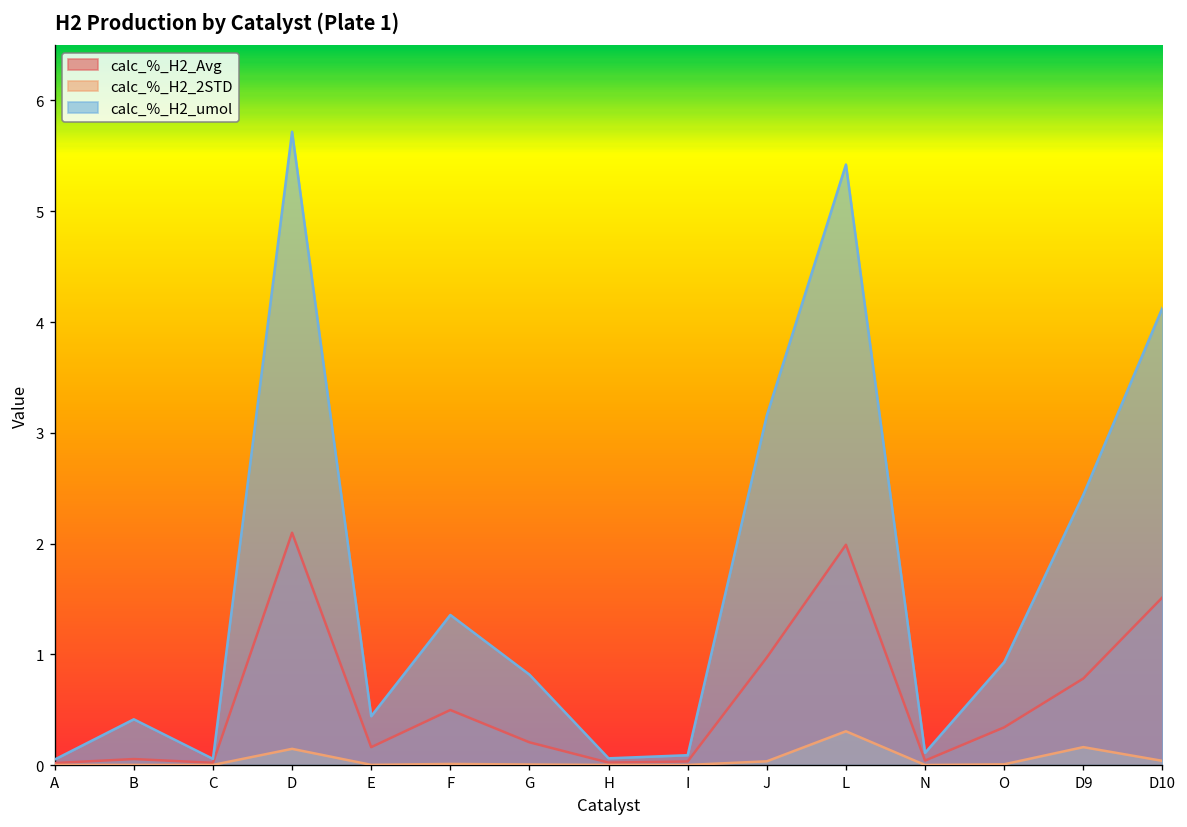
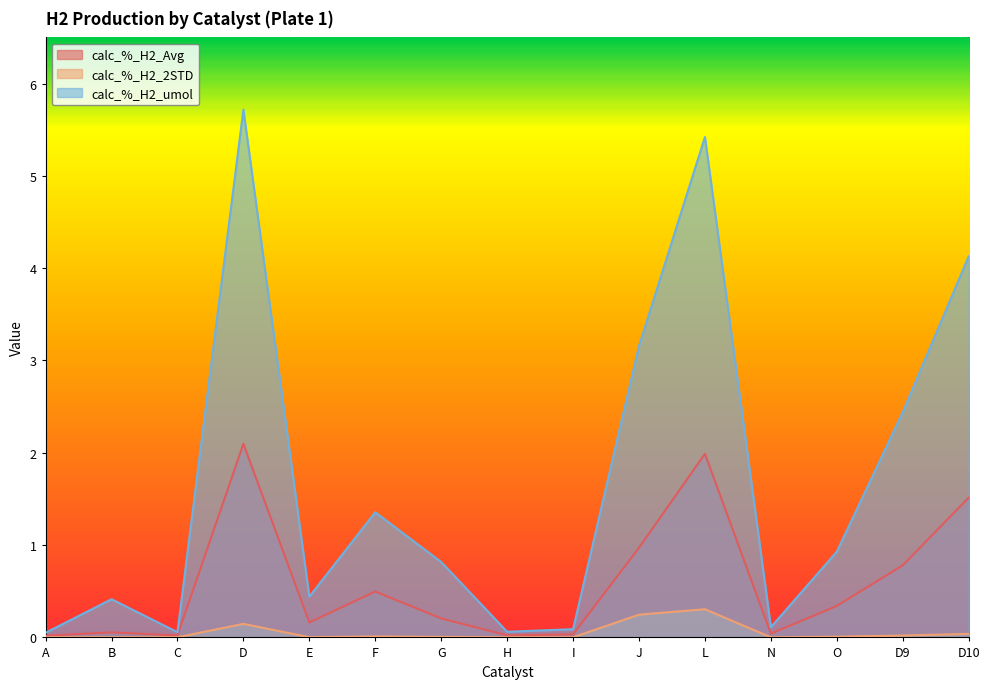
calc_%_H2_2STD, J: 0.0 -> 0.2
calc_%_H2_2STD, D9: 0.2 -> 0.0
